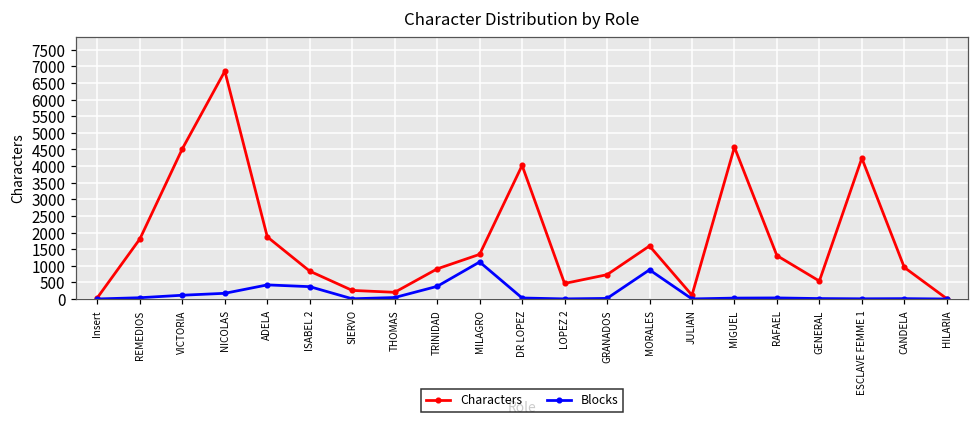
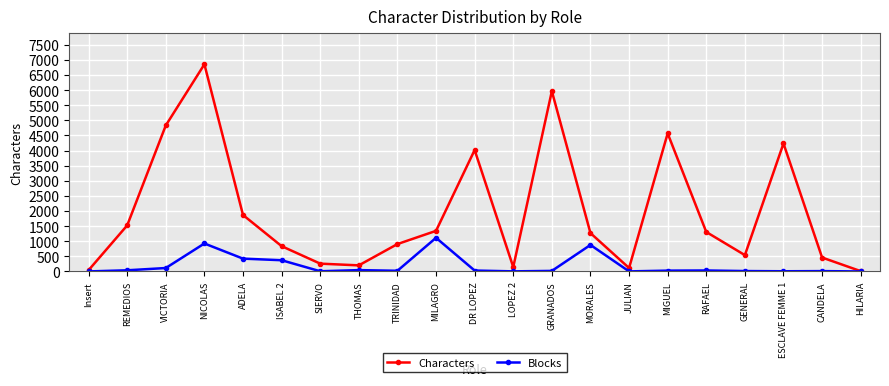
Characters, REMEDIOS: 1800 -> 1500
Characters, VICTORIA: 4500 -> 4800
Blocks, NICOLAS: 200 -> 900
Blocks, TRINIDAD: 400 -> 0
Characters, LOPEZ 2: 500 -> 100
Characters, GRANADOS: 700 -> 6000
Characters, MORALES: 1600 -> 1300
Characters, CANDELA: 1000 -> 500
